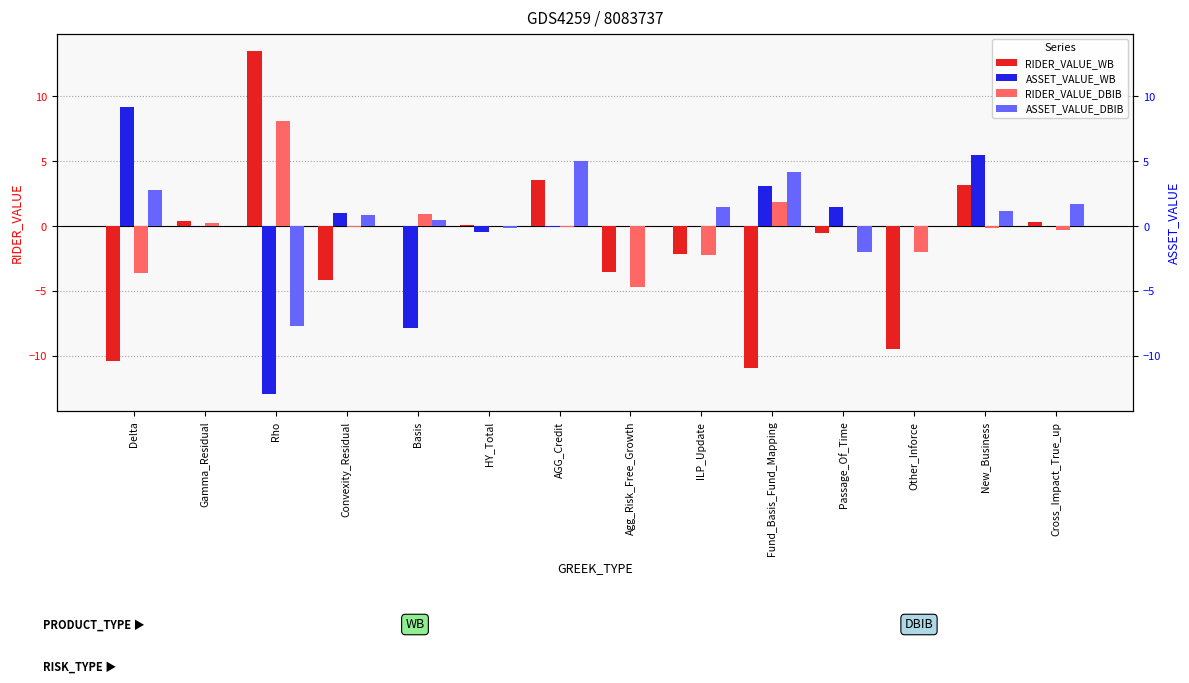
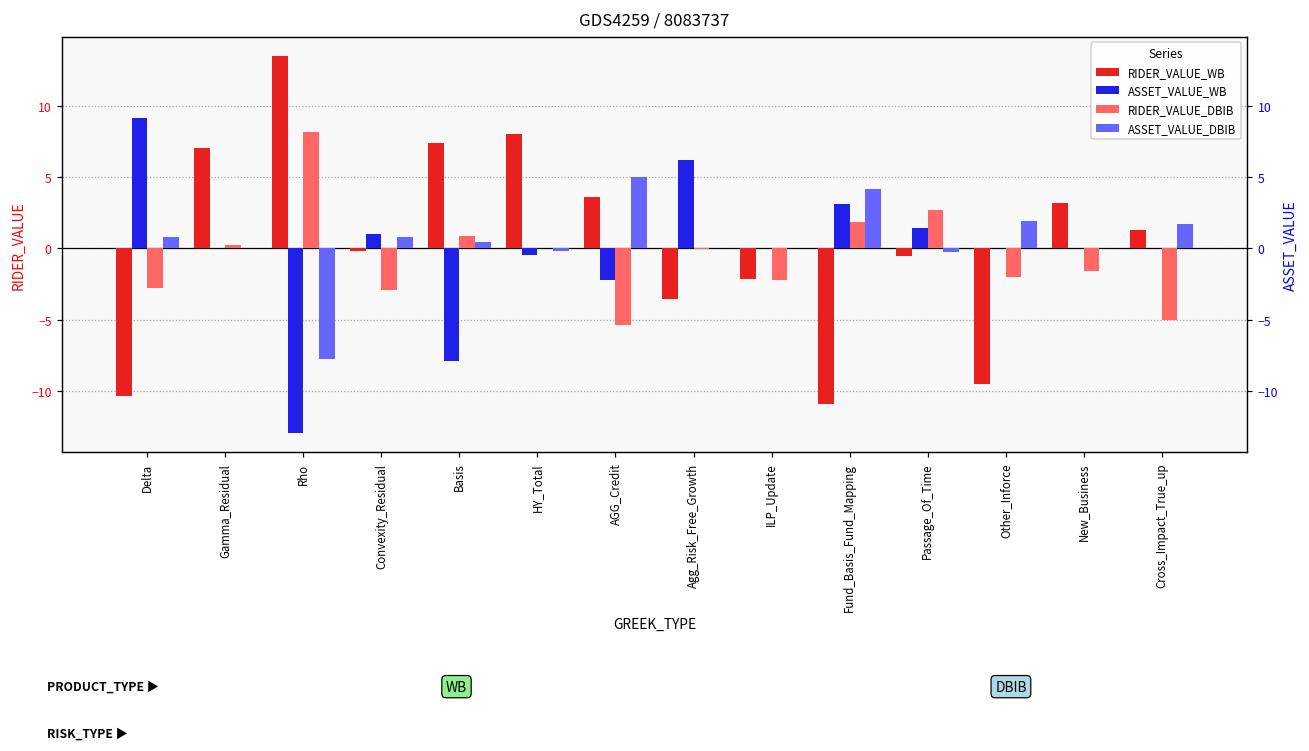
RIDER_VALUE_DBIB, Delta: -3.6 -> -2.8
ASSET_VALUE_DBIB, Delta: 2.8 -> 0.8
RIDER_VALUE_WB, Gamma_Residual: 0.4 -> 7.1
RIDER_VALUE_WB, Convexity_Residual: -4.1 -> -0.2
RIDER_VALUE_DBIB, Convexity_Residual: 0.0 -> -2.9
RIDER_VALUE_WB, Basis: 0.0 -> 7.4
RIDER_VALUE_WB, HY_Total: 0.1 -> 8.0
ASSET_VALUE_WB, AGG_Credit: -0.1 -> -2.2
RIDER_VALUE_DBIB, AGG_Credit: 0.0 -> -5.4
ASSET_VALUE_WB, Agg_Risk_Free_Growth: 0.0 -> 6.2
RIDER_VALUE_DBIB, Agg_Risk_Free_Growth: -4.7 -> -0.1
ASSET_VALUE_DBIB, ILP_Update: 1.5 -> 0.0
RIDER_VALUE_DBIB, Passage_Of_Time: 0.0 -> 2.7
ASSET_VALUE_DBIB, Passage_Of_Time: -2.0 -> -0.2
ASSET_VALUE_DBIB, Other_Inforce: 0.0 -> 1.9
ASSET_VALUE_WB, New_Business: 5.5 -> 0.0
RIDER_VALUE_DBIB, New_Business: -0.1 -> -1.6
ASSET_VALUE_DBIB, New_Business: 1.2 -> 0.0
RIDER_VALUE_WB, Cross_Impact_True_up: 0.3 -> 1.3
RIDER_VALUE_DBIB, Cross_Impact_True_up: -0.3 -> -5.0
